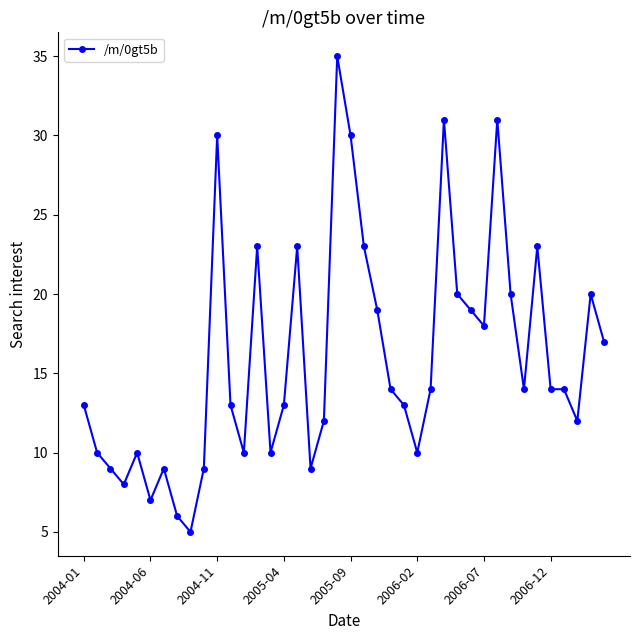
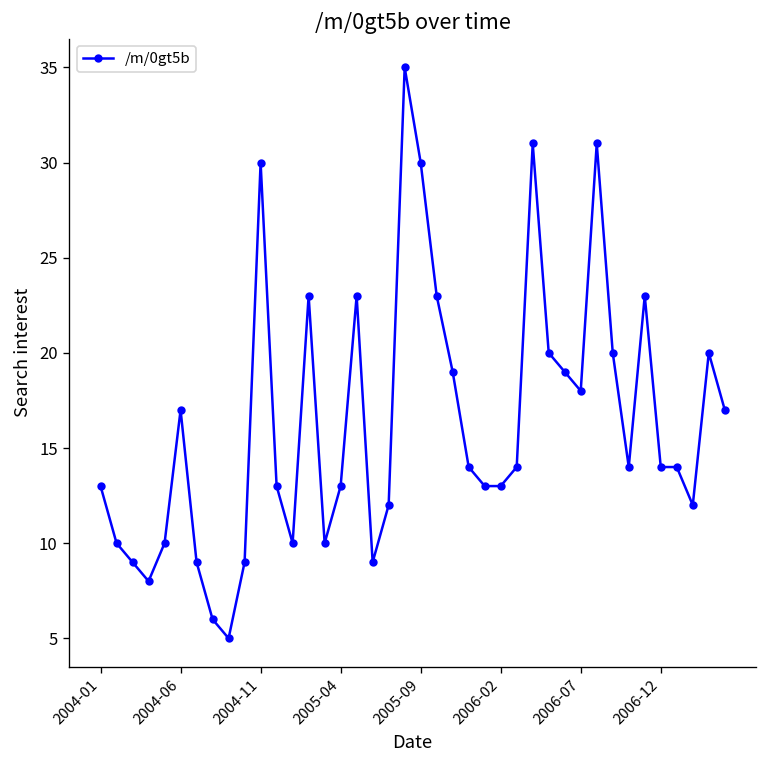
2004-06: 7 -> 17
2006-02: 10 -> 13
